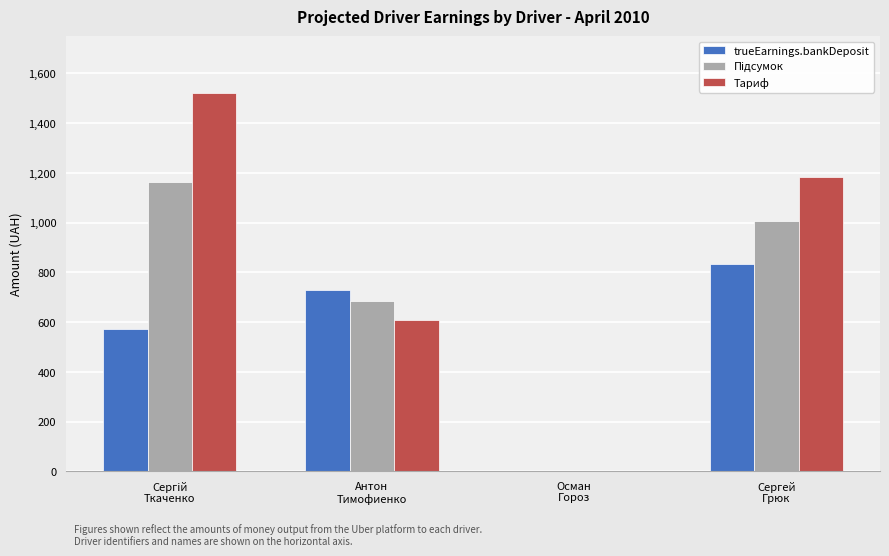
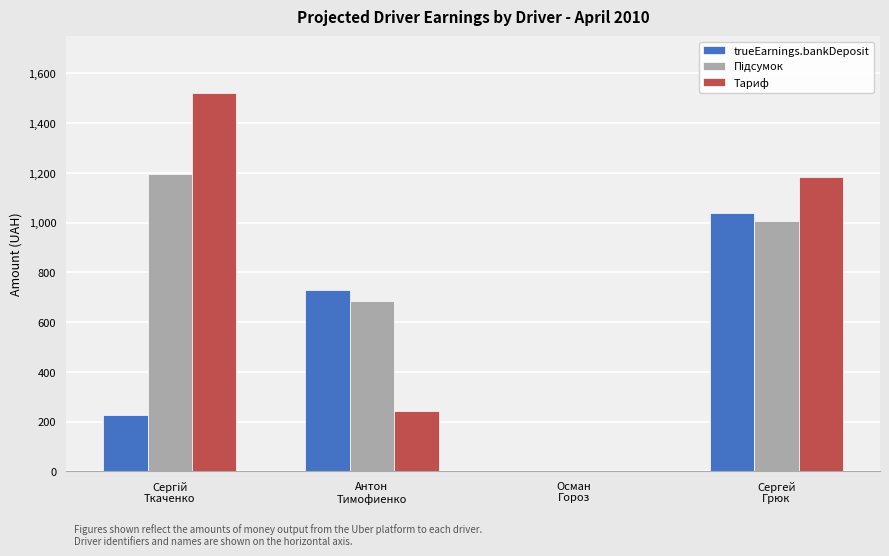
trueEarnings.bankDeposit, Сергій Ткаченко: 570 -> 230
Підсумок, Сергій Ткаченко: 1,160 -> 1,200
Тариф, Антон Тимофиенко: 610 -> 240
trueEarnings.bankDeposit, Сергей Грюк: 830 -> 1,040
